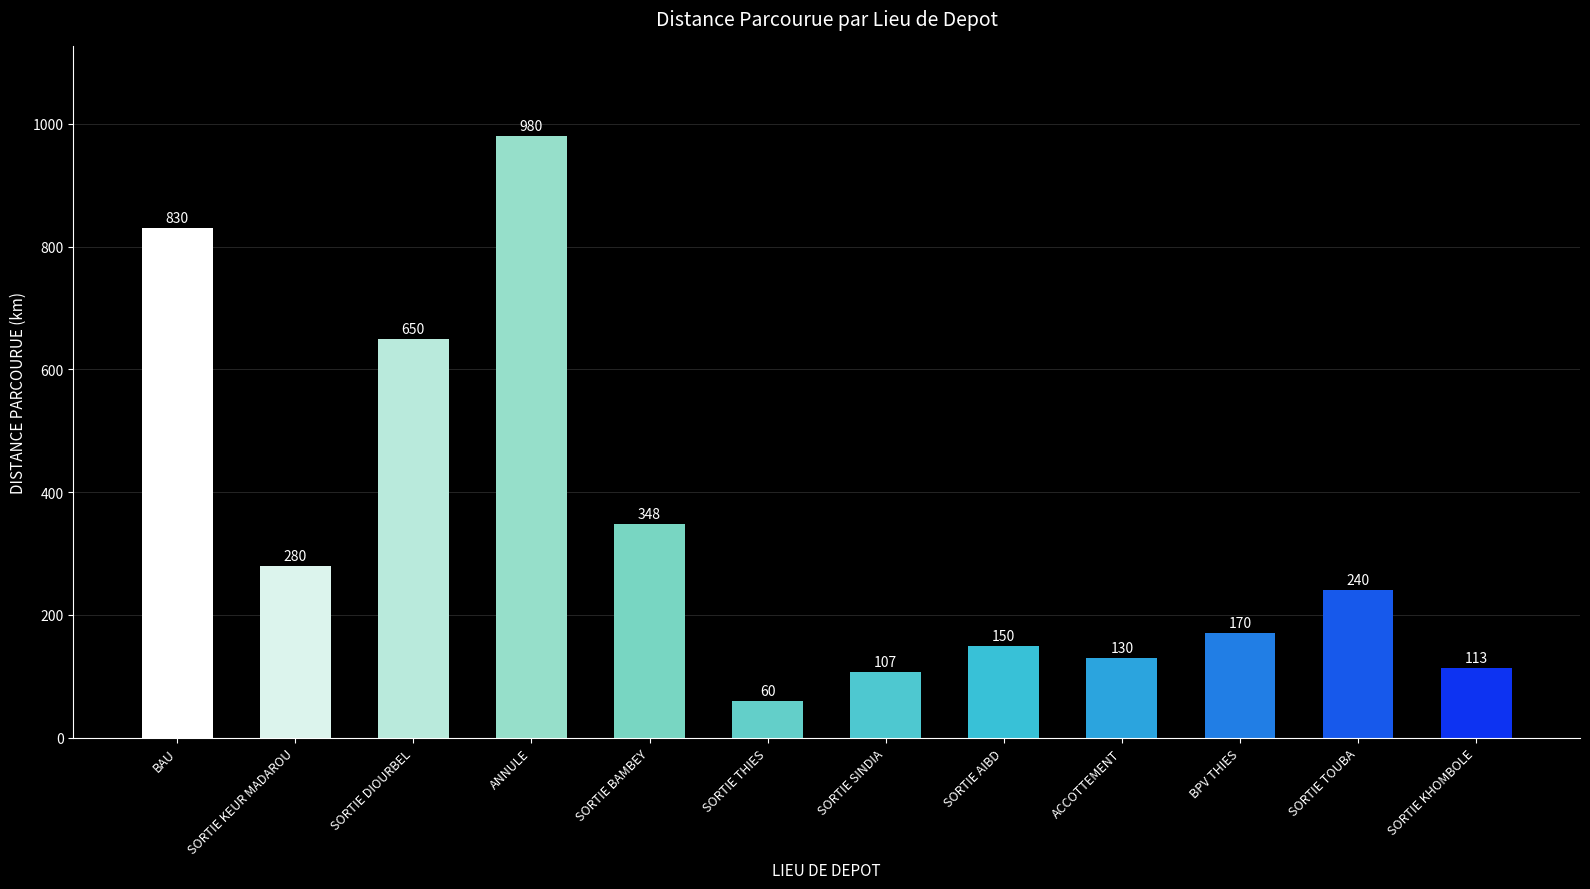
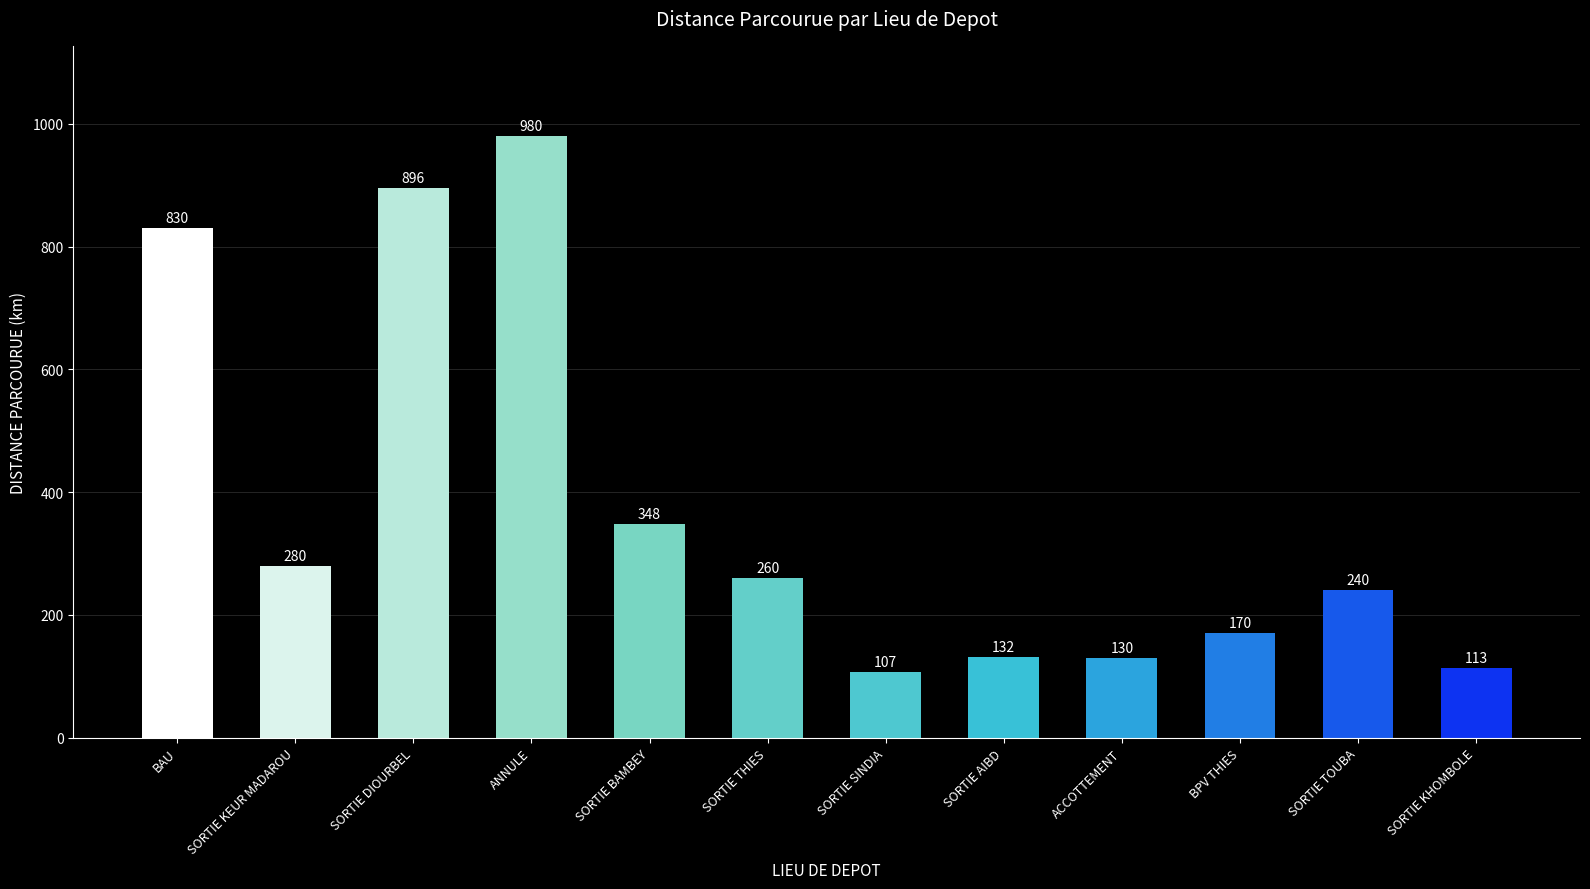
SORTIE DIOURBEL: 650 -> 896
SORTIE THIES: 60 -> 260
SORTIE AIBD: 150 -> 132
